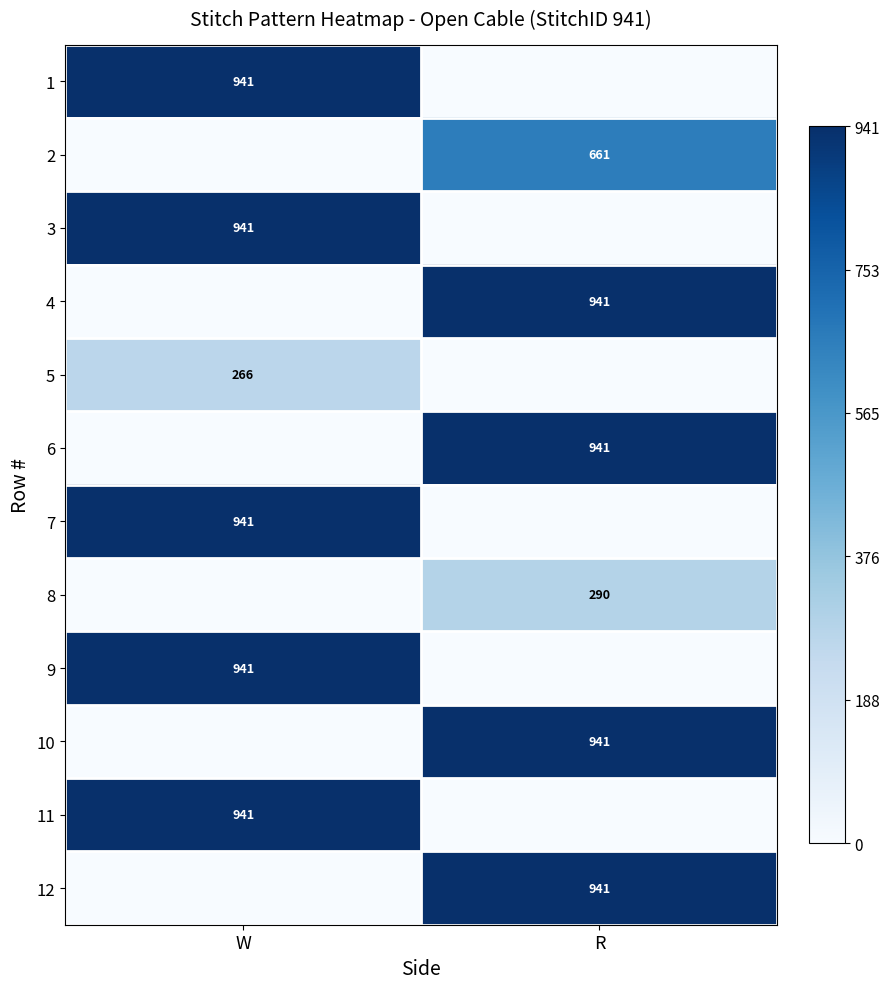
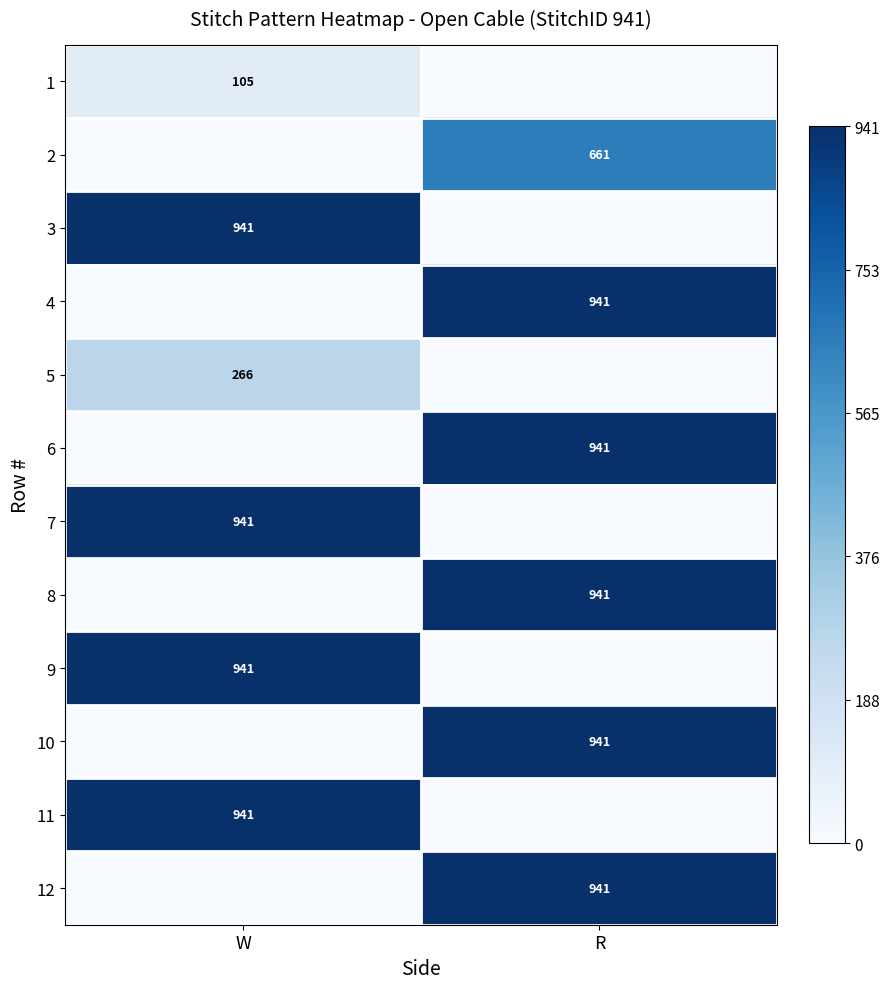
1, W: 941 -> 105
8, R: 290 -> 941
